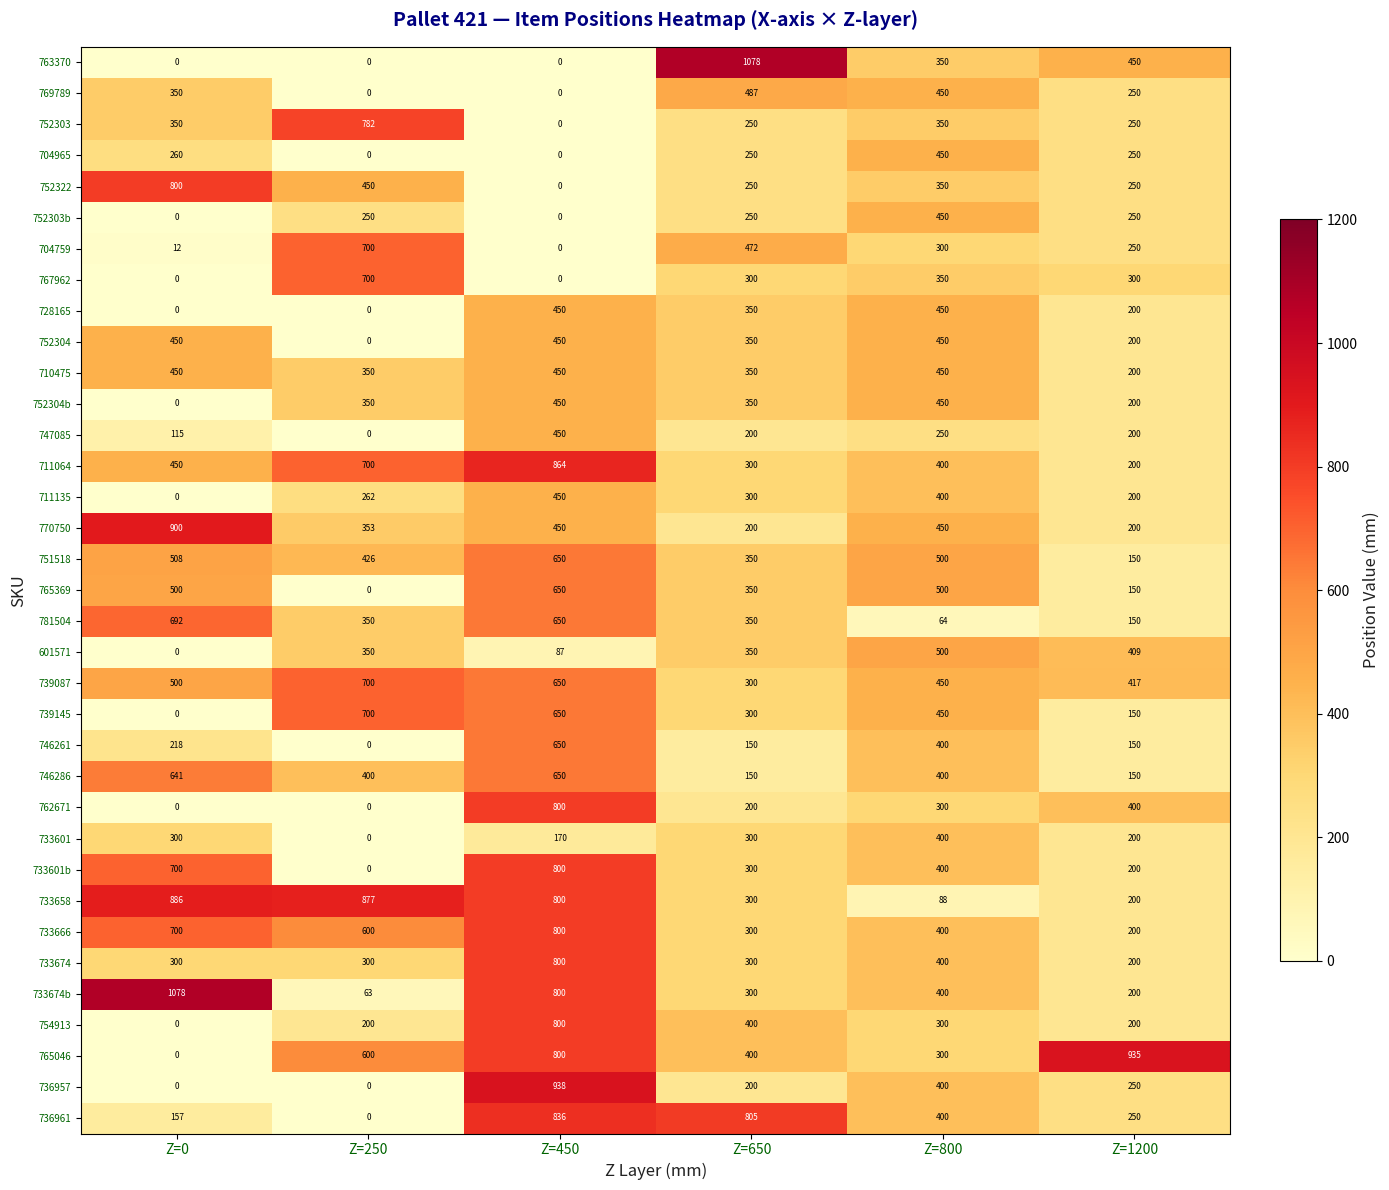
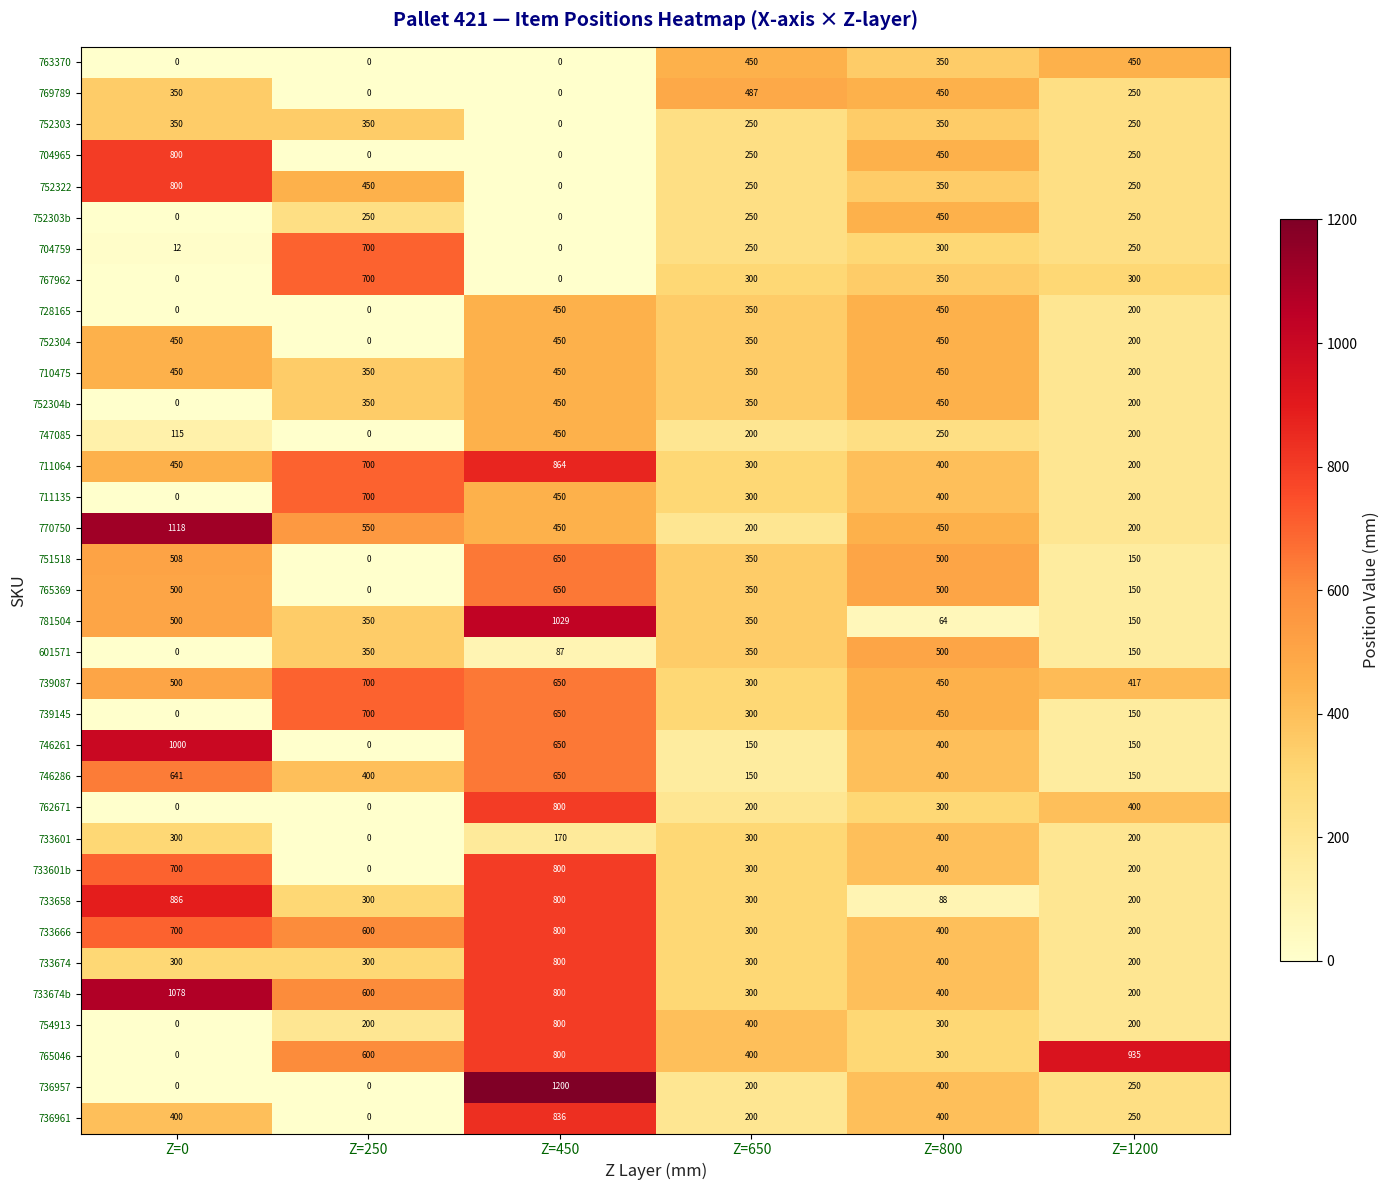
763370, Z=650: 1078 -> 450
752303, Z=250: 782 -> 350
704965, Z=0: 260 -> 800
704759, Z=650: 472 -> 250
711135, Z=250: 262 -> 700
770750, Z=0: 900 -> 1118
770750, Z=250: 353 -> 550
751518, Z=250: 426 -> 0
781504, Z=0: 692 -> 500
781504, Z=450: 650 -> 1029
601571, Z=1200: 409 -> 150
746261, Z=0: 218 -> 1000
733658, Z=250: 877 -> 300
733674b, Z=250: 63 -> 600
736957, Z=450: 938 -> 1200
736961, Z=0: 157 -> 400
736961, Z=650: 805 -> 200
